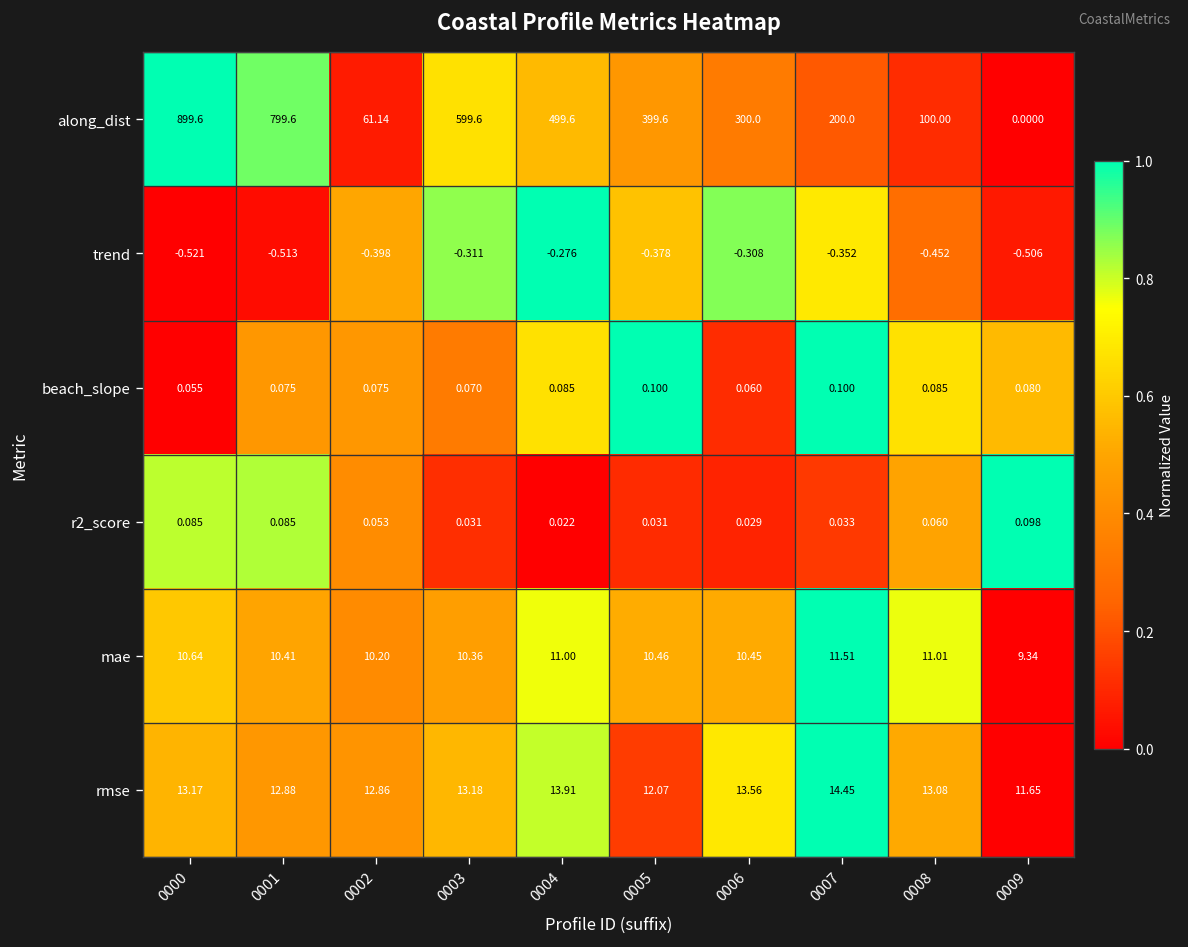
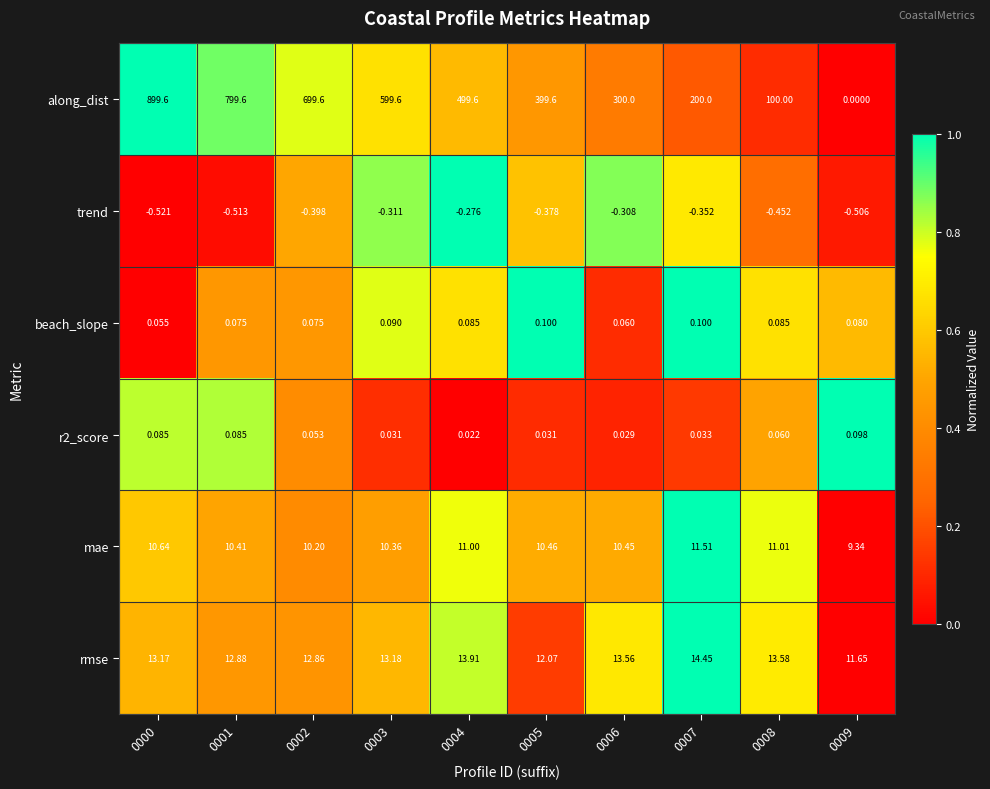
along_dist, 0002: 61.14 -> 699.6
beach_slope, 0003: 0.070 -> 0.090
rmse, 0008: 13.08 -> 13.58
